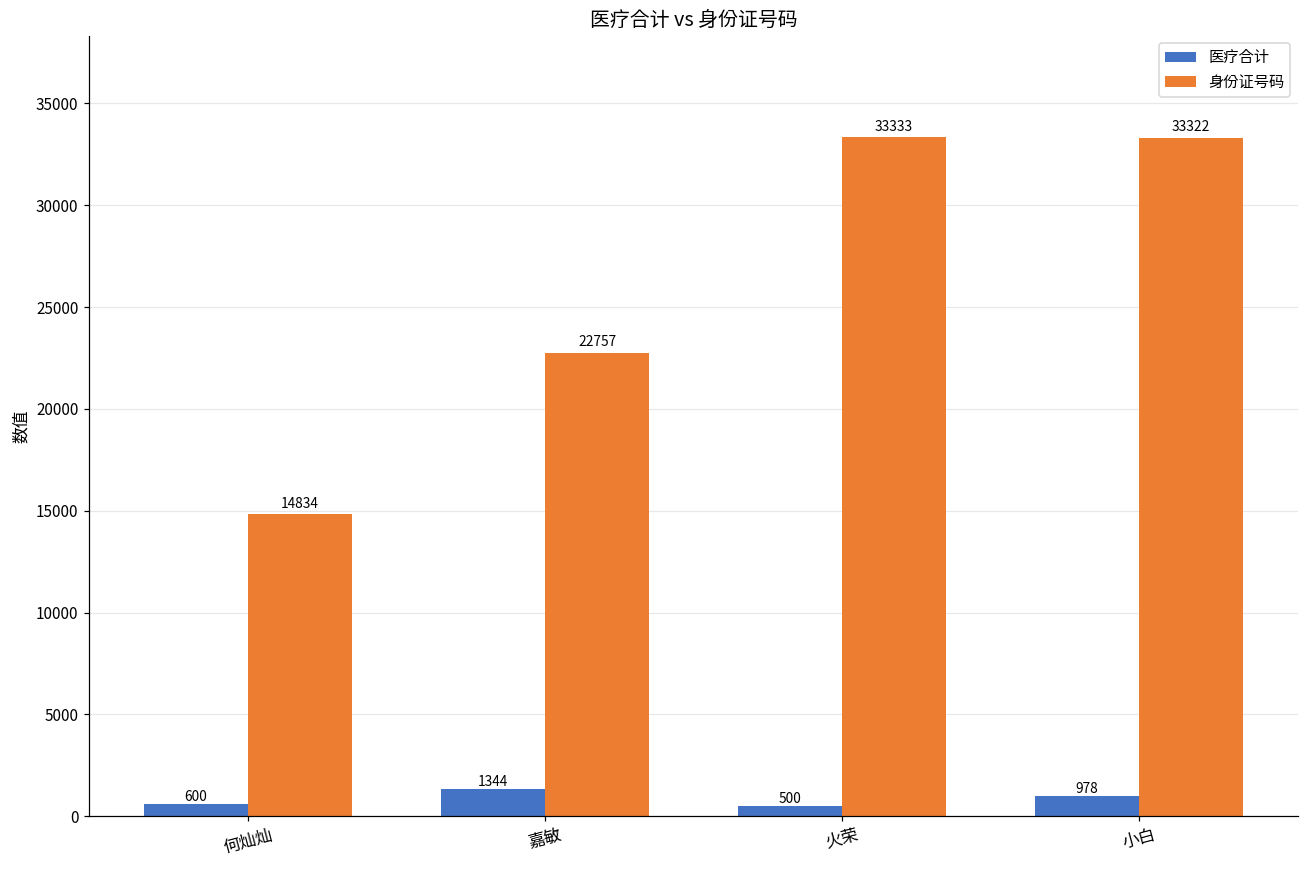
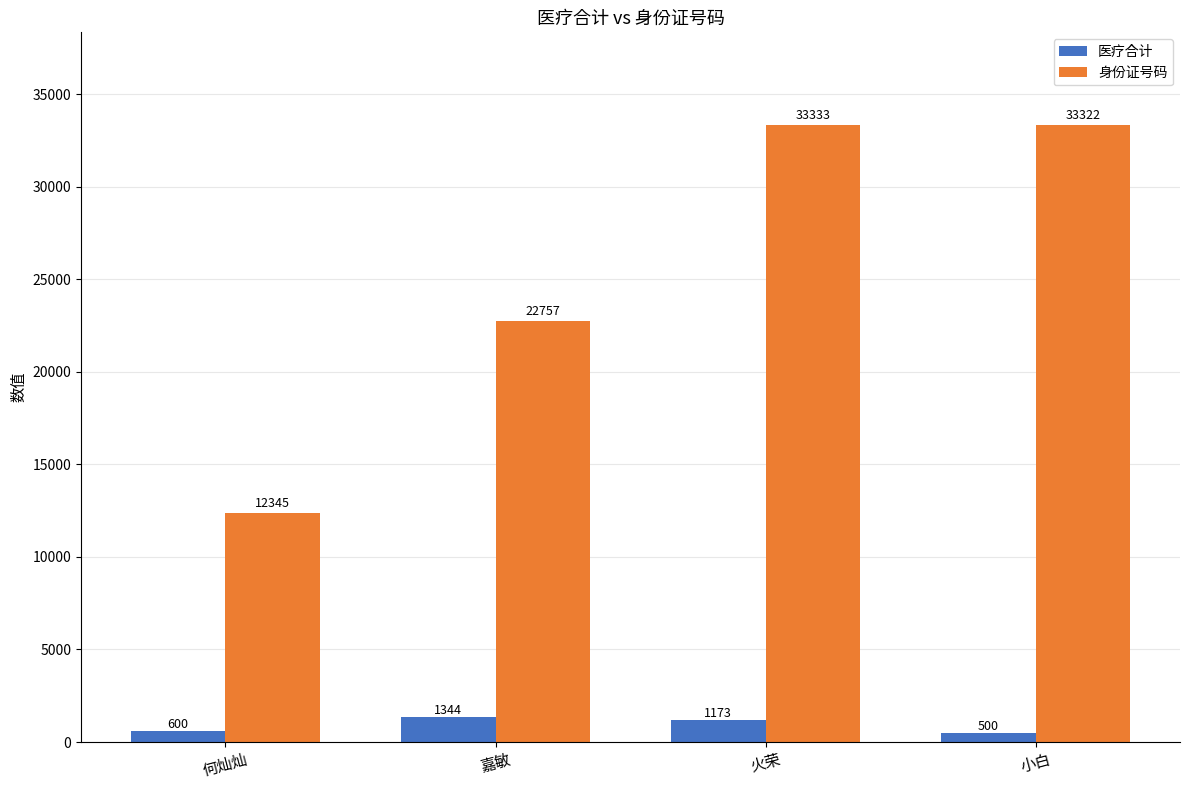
身份证号码, 何灿灿: 14834 -> 12345
医疗合计, 火荣: 500 -> 1173
医疗合计, 小白: 978 -> 500
